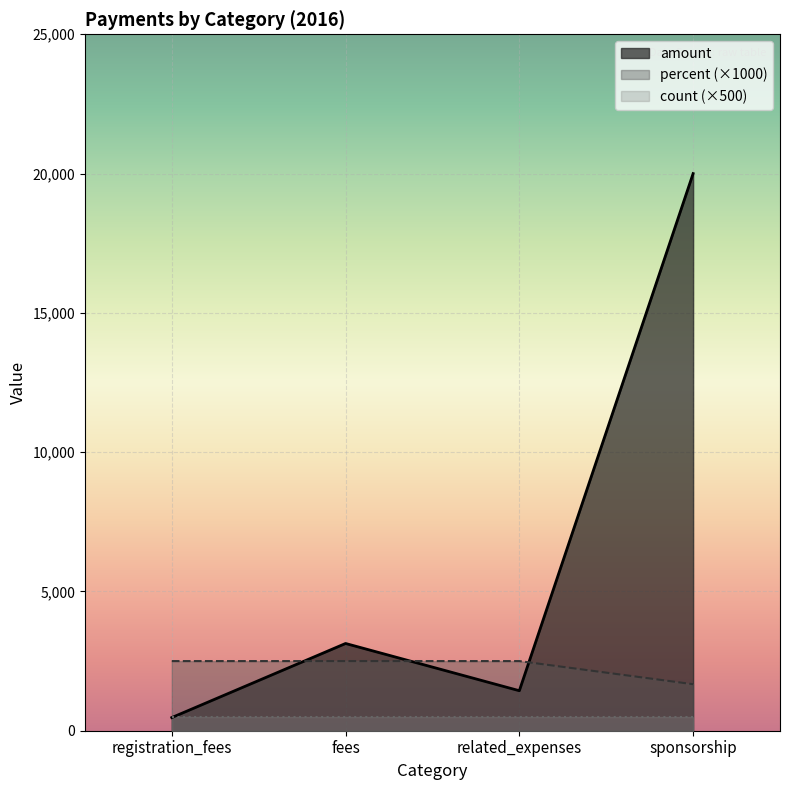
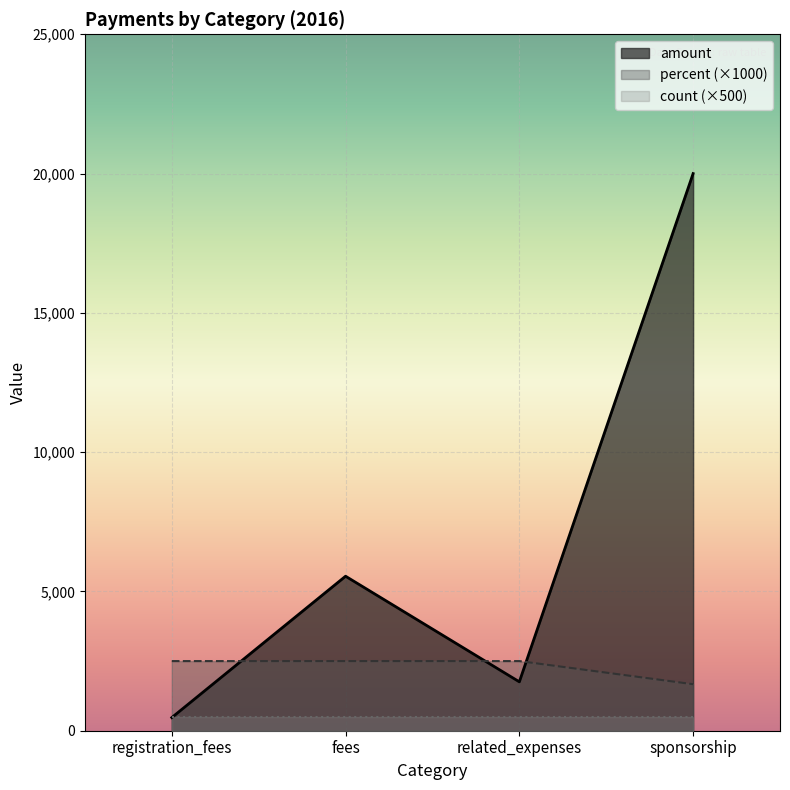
amount, fees: 3,100 -> 5,500
amount, related_expenses: 1,400 -> 1,800
